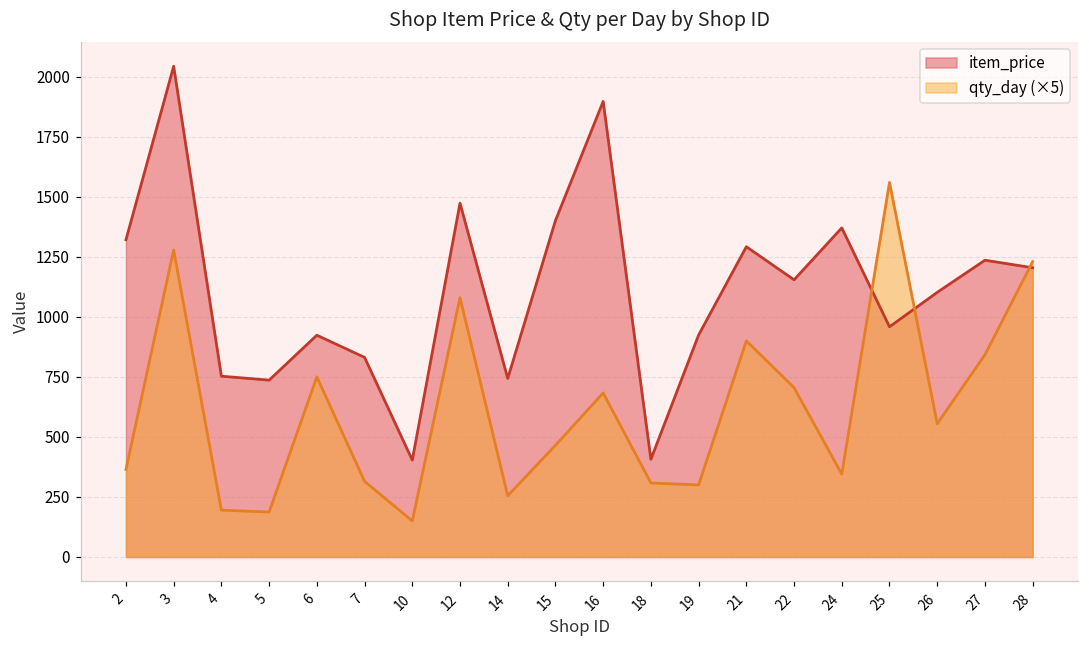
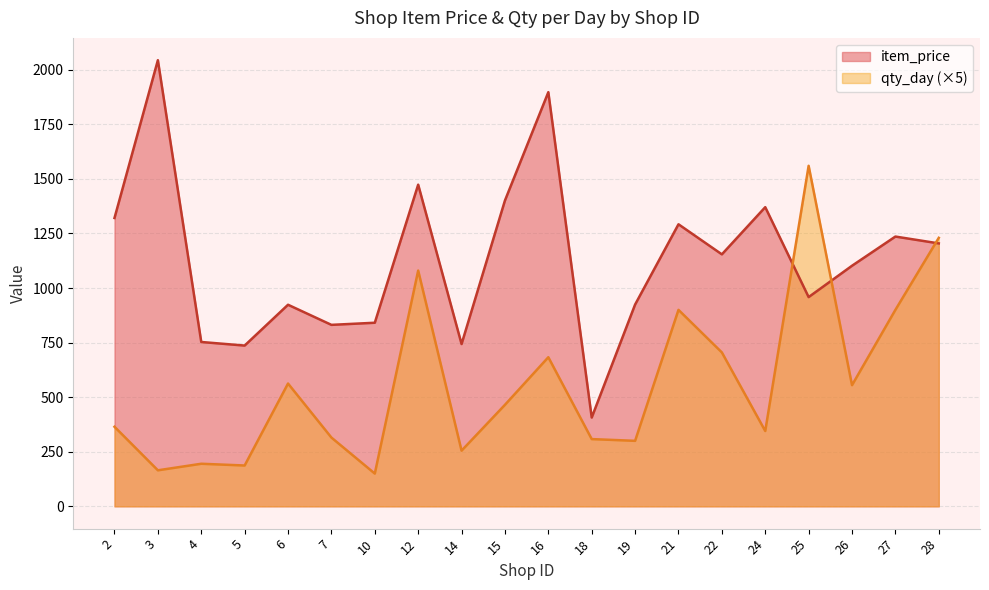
qty_day (×5), 3: 1280 -> 170
qty_day (×5), 6: 750 -> 560
item_price, 10: 400 -> 840
qty_day (×5), 27: 840 -> 900
